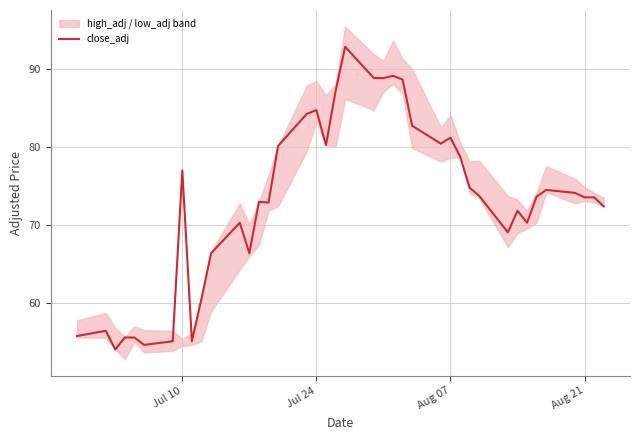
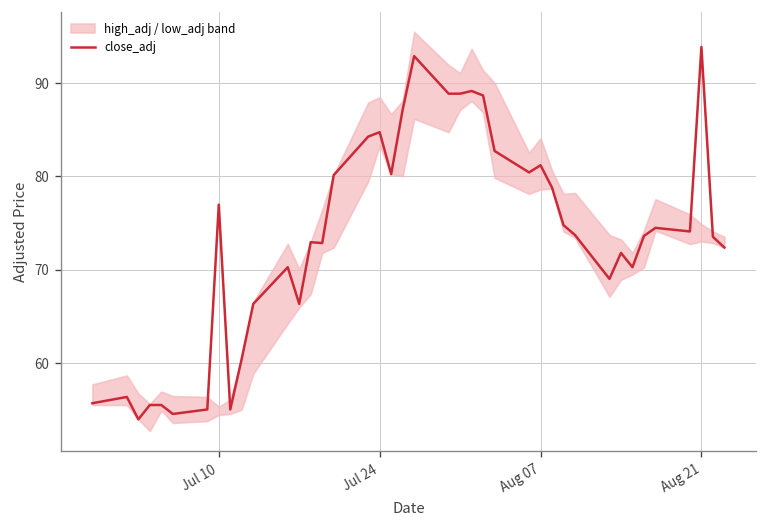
close_adj, Aug 21: 74 -> 94
